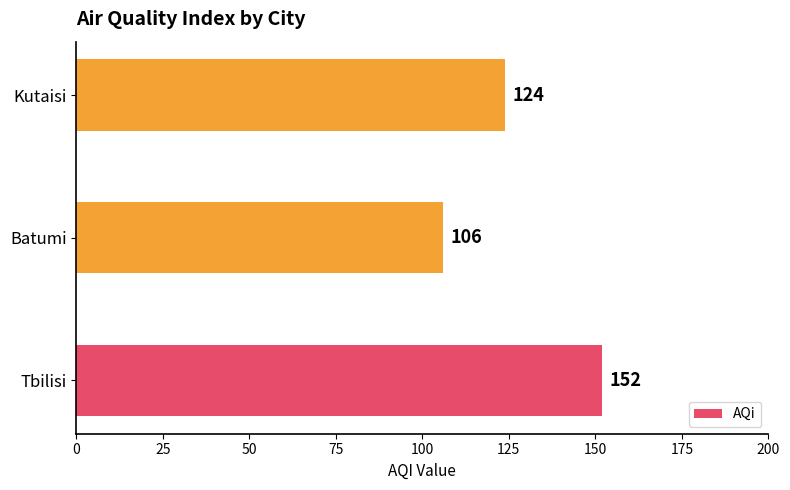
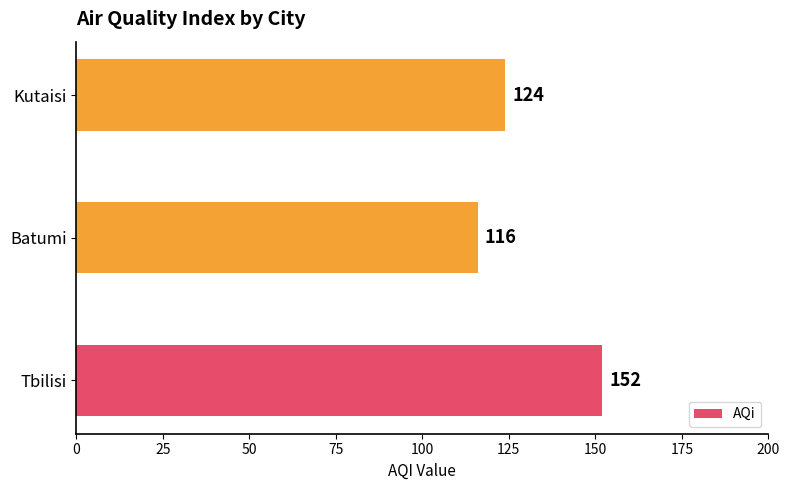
Batumi: 106 -> 116
